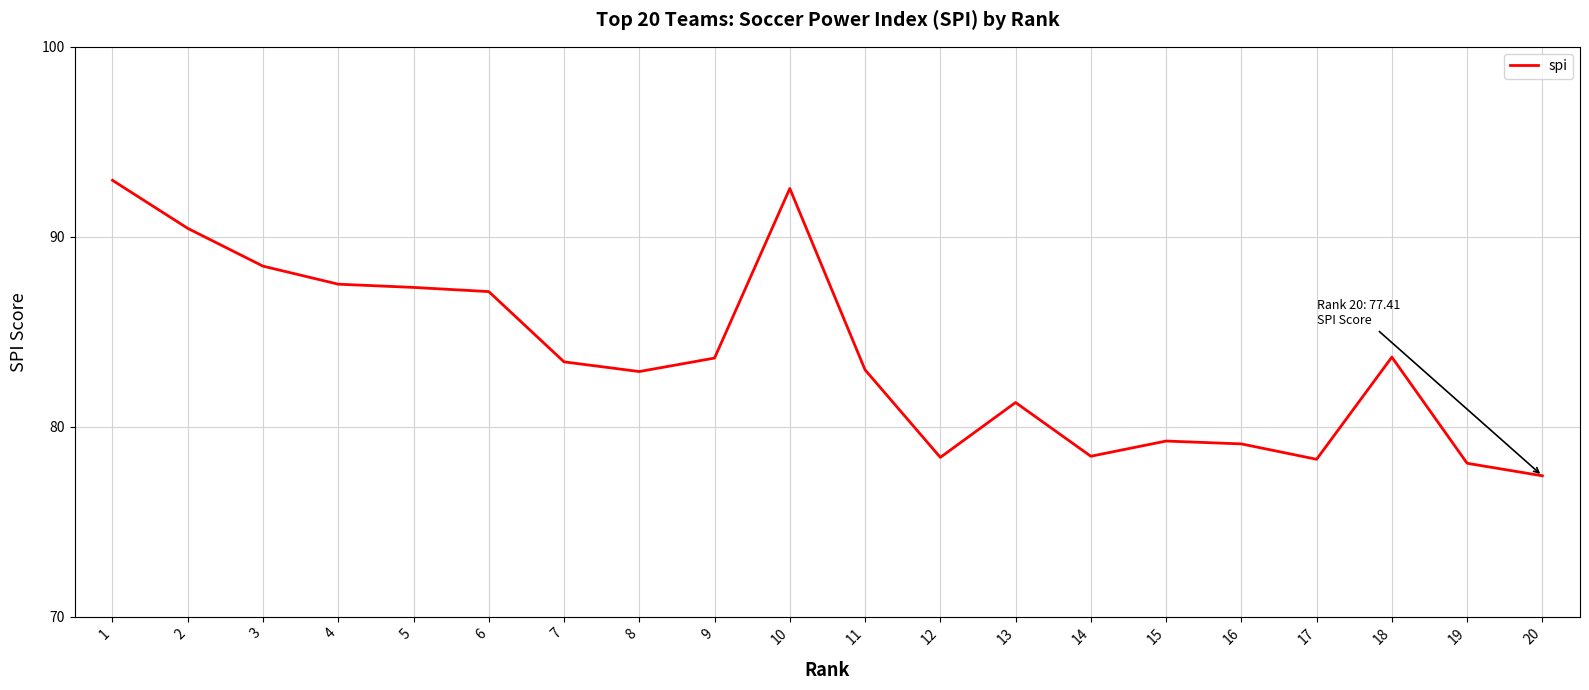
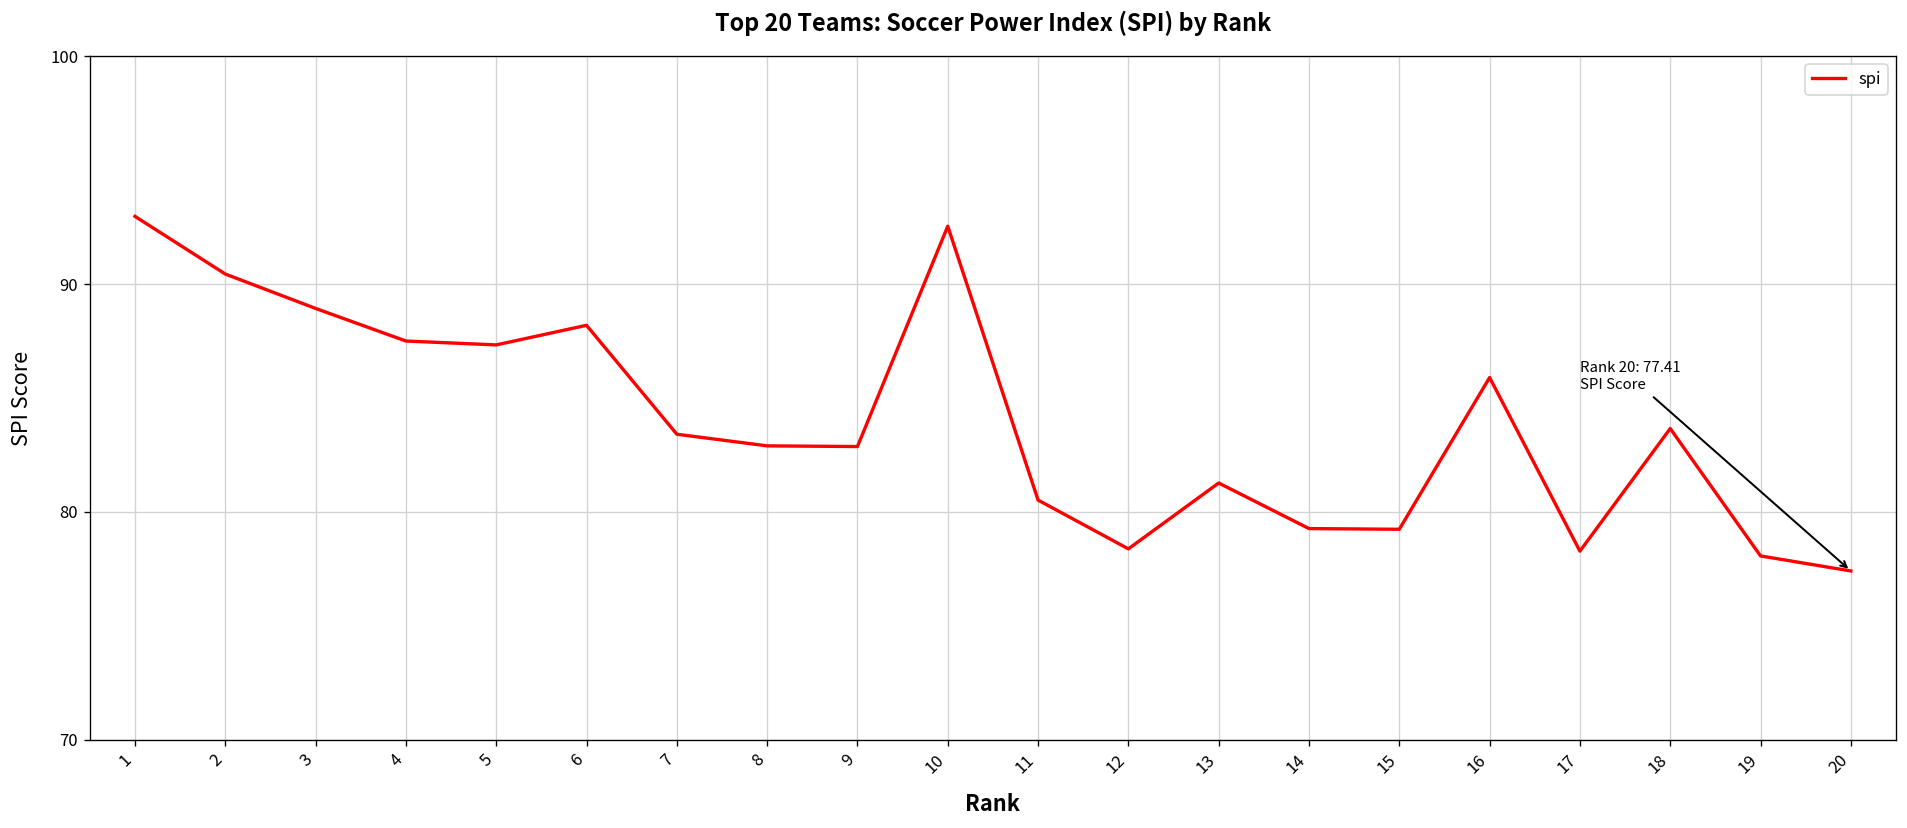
3: 88.5 -> 88.9
6: 87.1 -> 88.2
9: 83.6 -> 82.9
11: 83.0 -> 80.5
14: 78.4 -> 79.3
16: 79.1 -> 85.9
